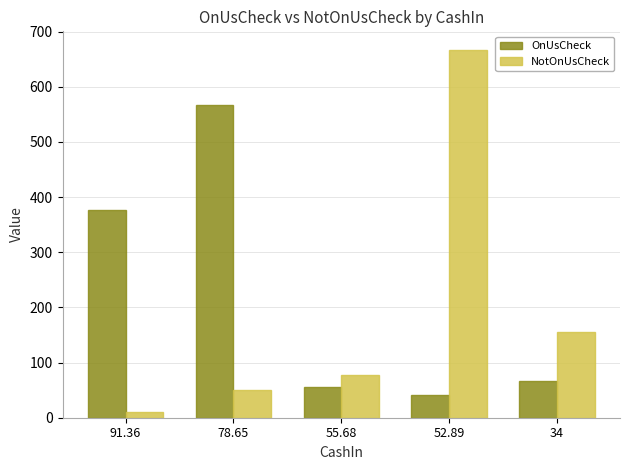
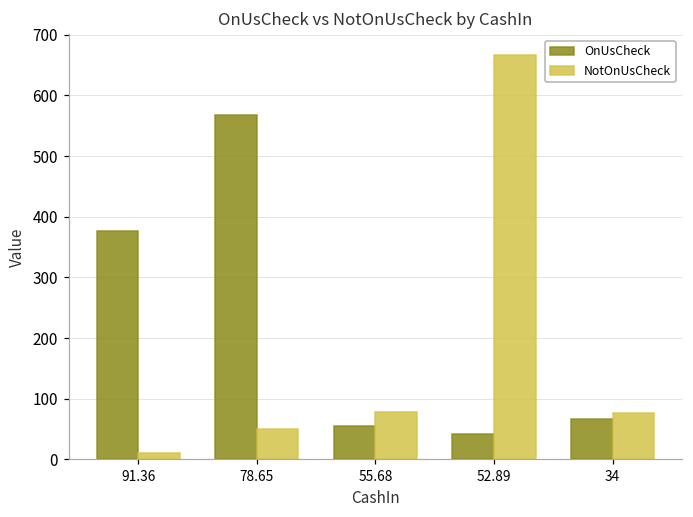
NotOnUsCheck, 34: 160 -> 80
